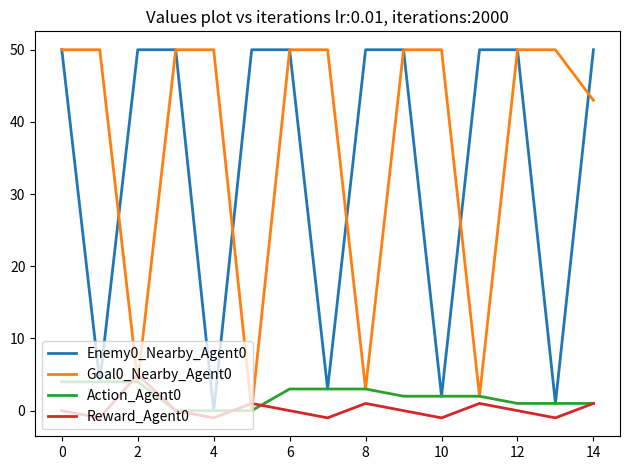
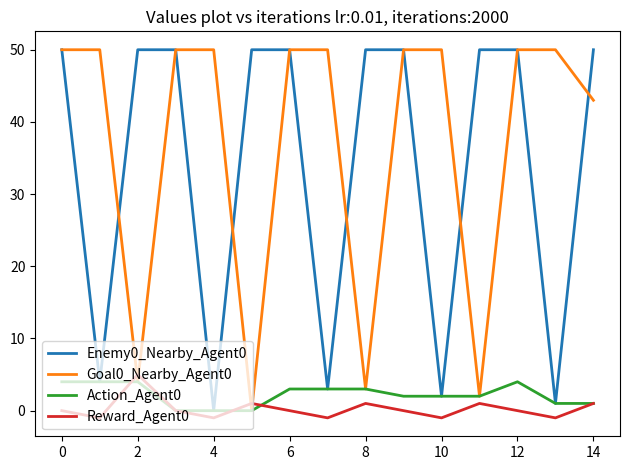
Action_Agent0, 12: 1 -> 4
